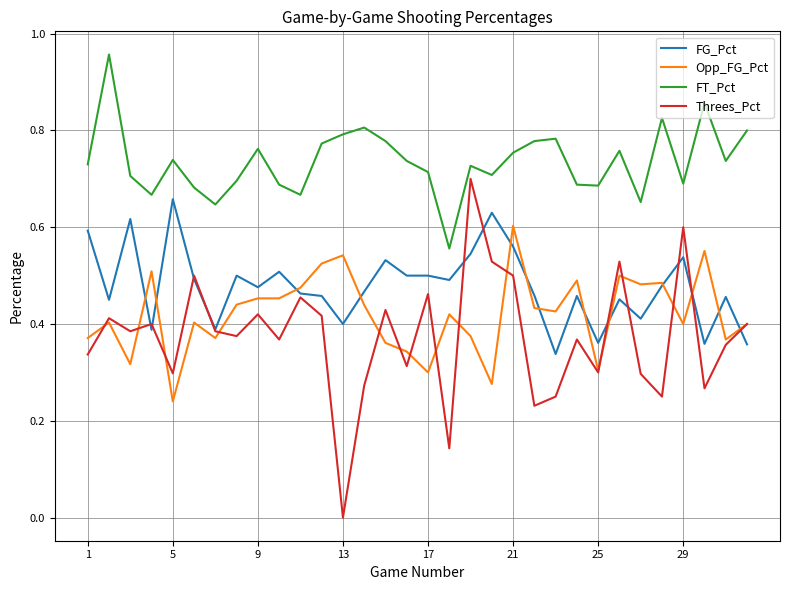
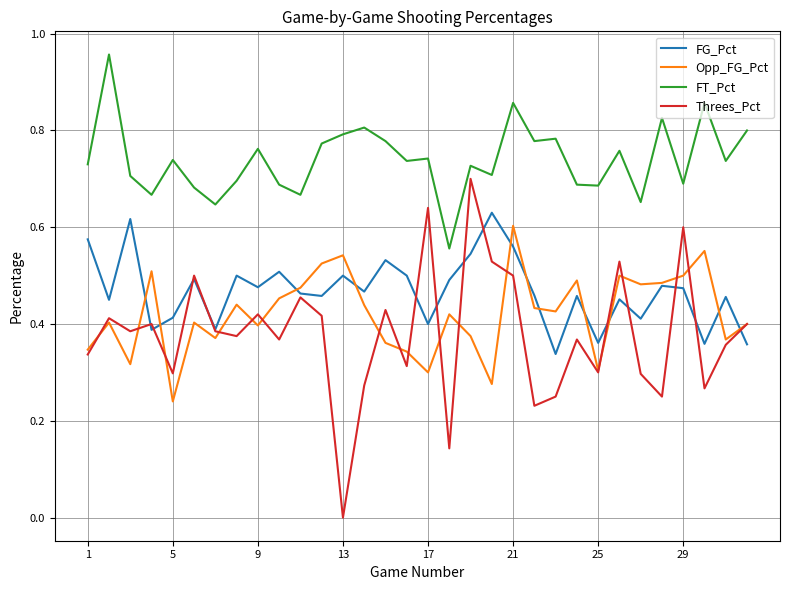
FG_Pct, 1: 0.59 -> 0.58
Opp_FG_Pct, 1: 0.37 -> 0.35
FG_Pct, 5: 0.66 -> 0.41
Opp_FG_Pct, 9: 0.45 -> 0.40
FG_Pct, 13: 0.4 -> 0.5
FG_Pct, 17: 0.5 -> 0.4
FT_Pct, 17: 0.71 -> 0.74
Threes_Pct, 17: 0.46 -> 0.64
FT_Pct, 21: 0.75 -> 0.86
FG_Pct, 29: 0.54 -> 0.47
Opp_FG_Pct, 29: 0.4 -> 0.5
